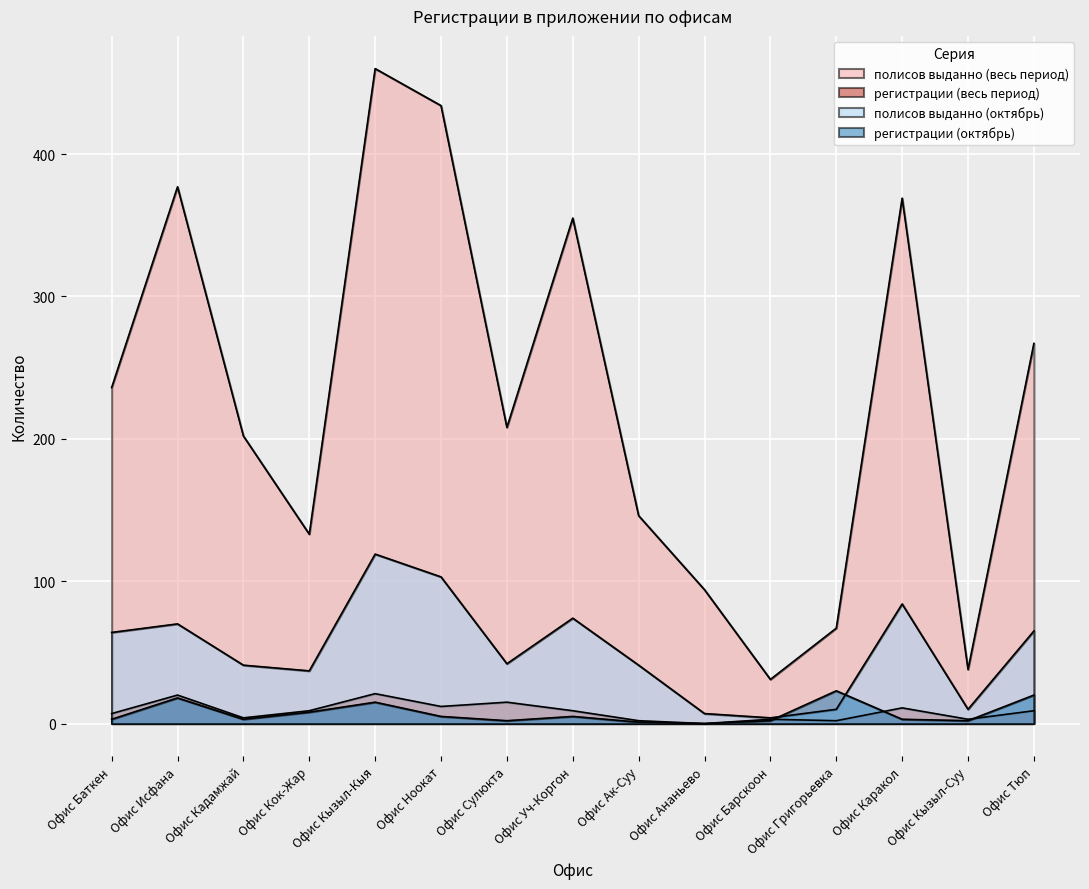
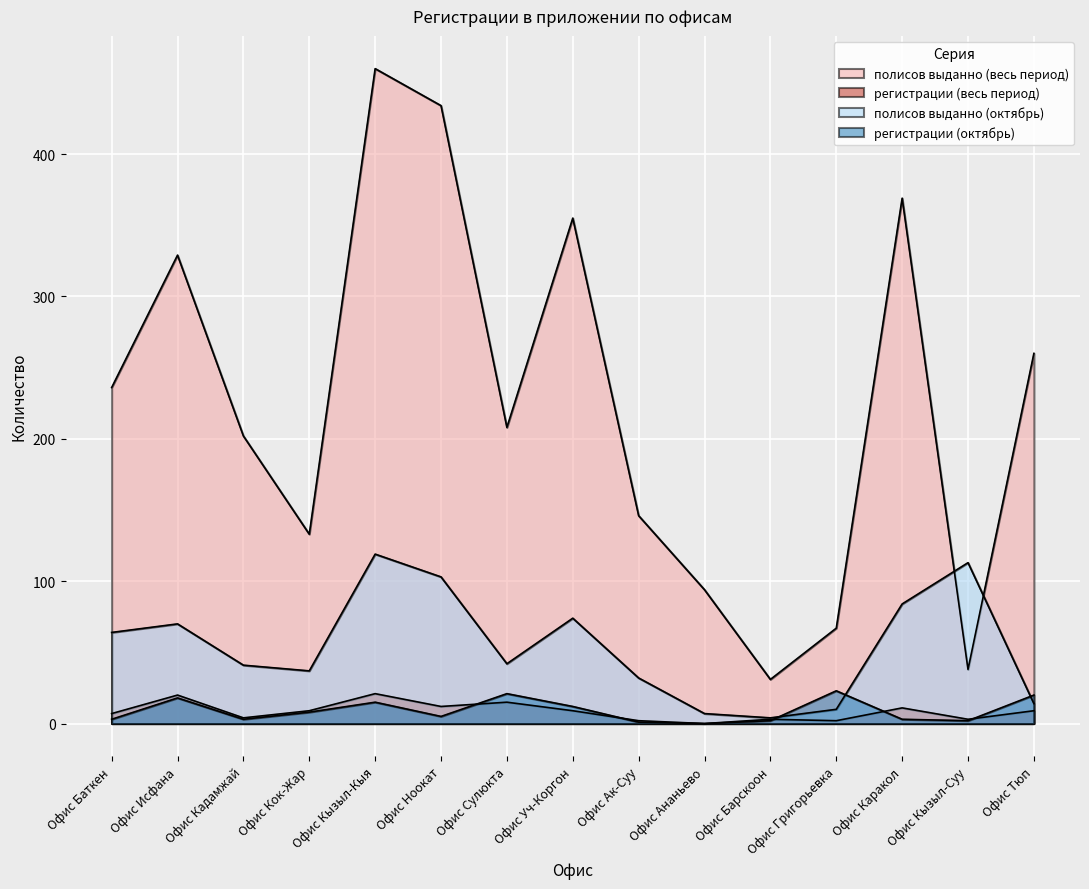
полисов выданно (весь период), Офис Исфана: 377 -> 329
регистрации (октябрь), Офис Сулюкта: 2 -> 21
регистрации (октябрь), Офис Уч-Коргон: 5 -> 12
полисов выданно (октябрь), Офис Ак-Суу: 41 -> 32
полисов выданно (октябрь), Офис Кызыл-Суу: 10 -> 113
полисов выданно (весь период), Офис Тюп: 267 -> 260
полисов выданно (октябрь), Офис Тюп: 65 -> 14
